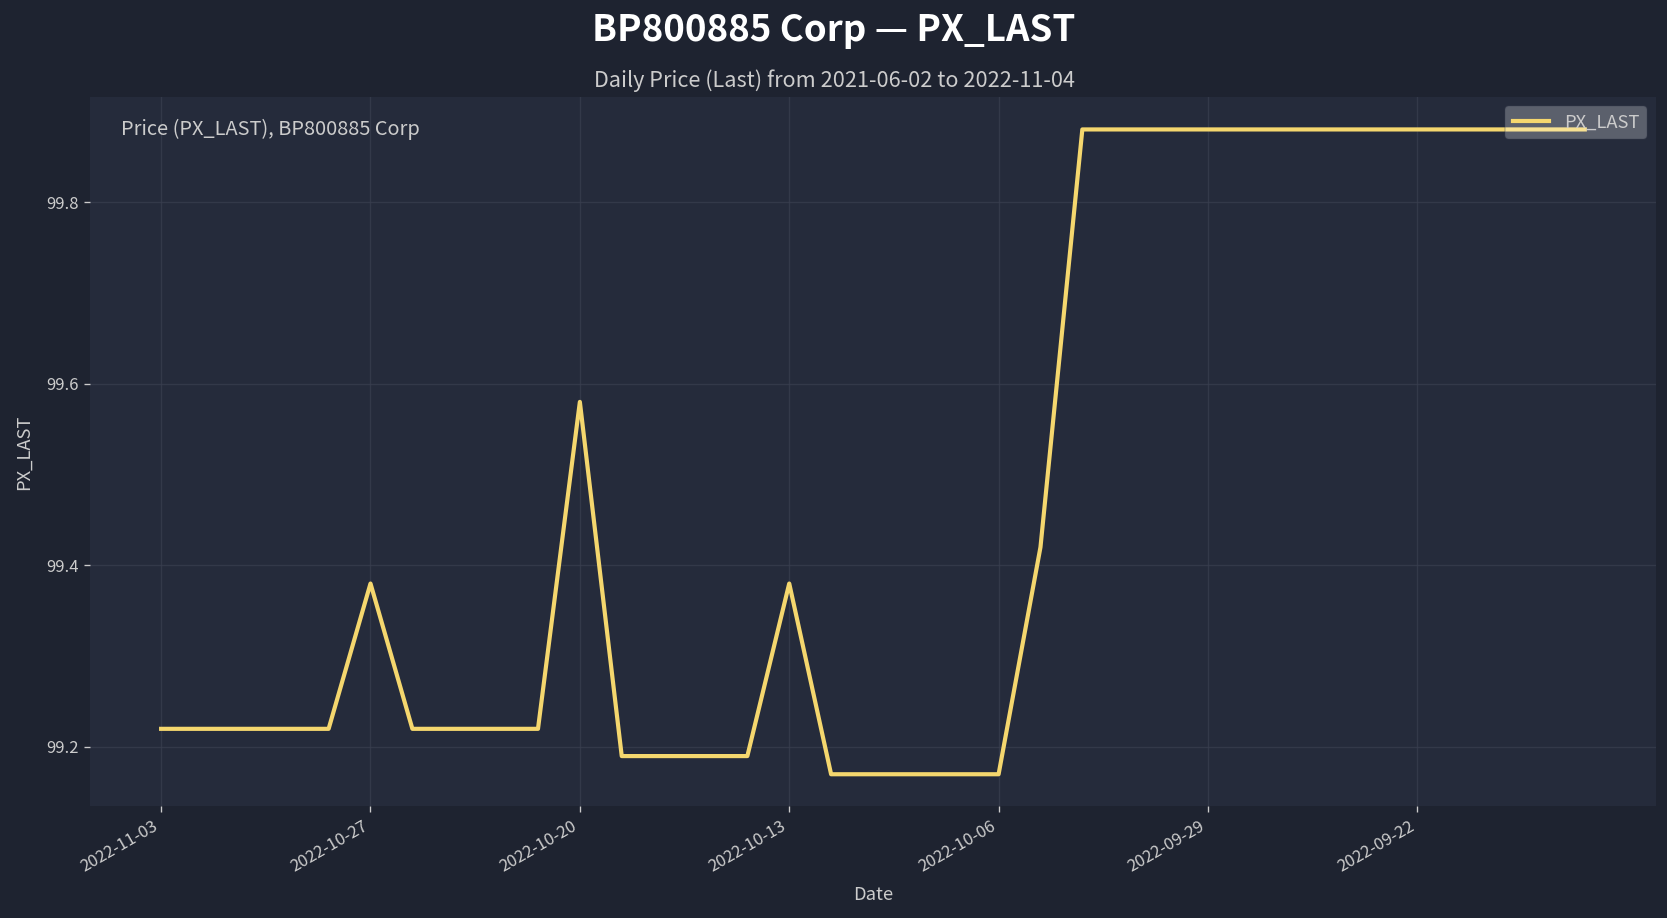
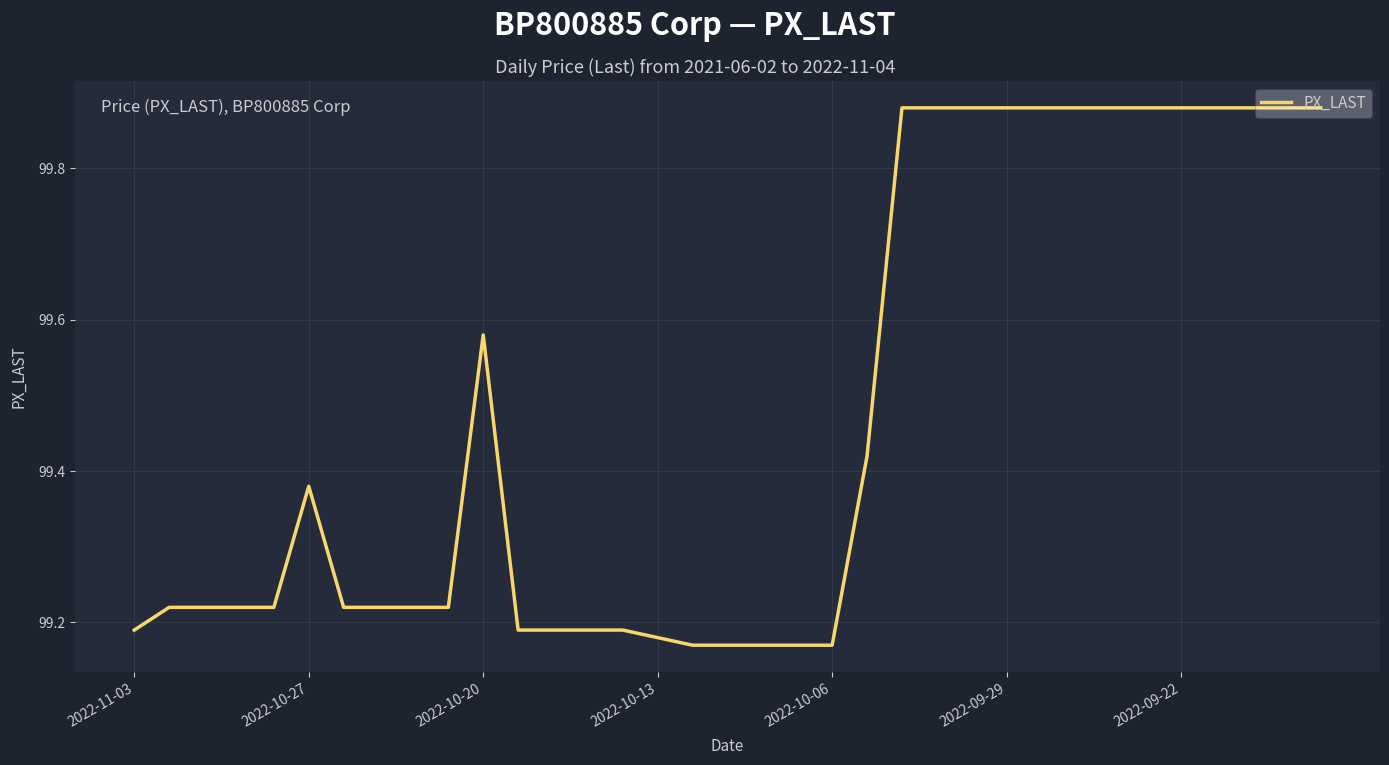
2022-11-03: 99.22 -> 99.19
2022-10-13: 99.38 -> 99.18
